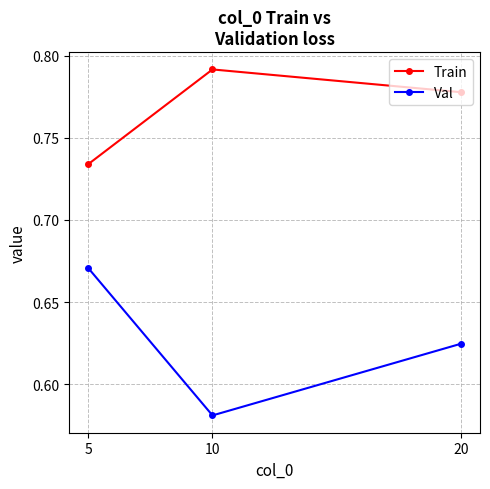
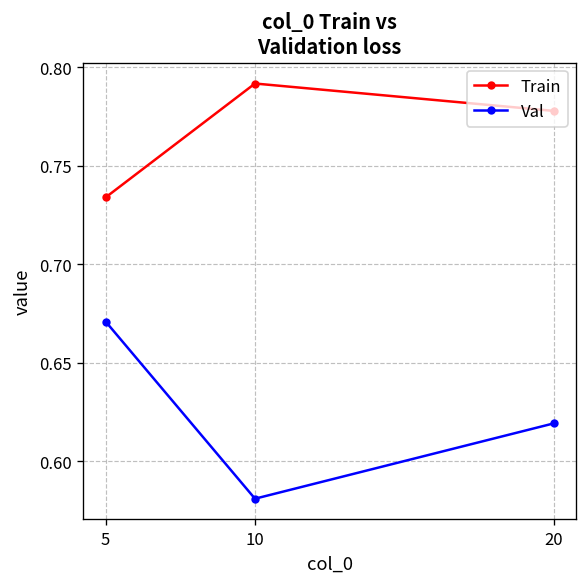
Val, 20: 0.625 -> 0.619
